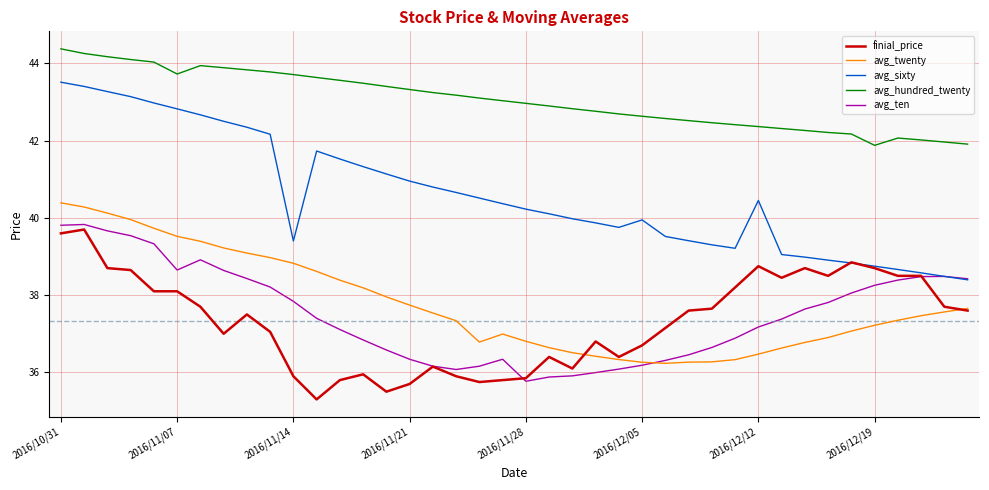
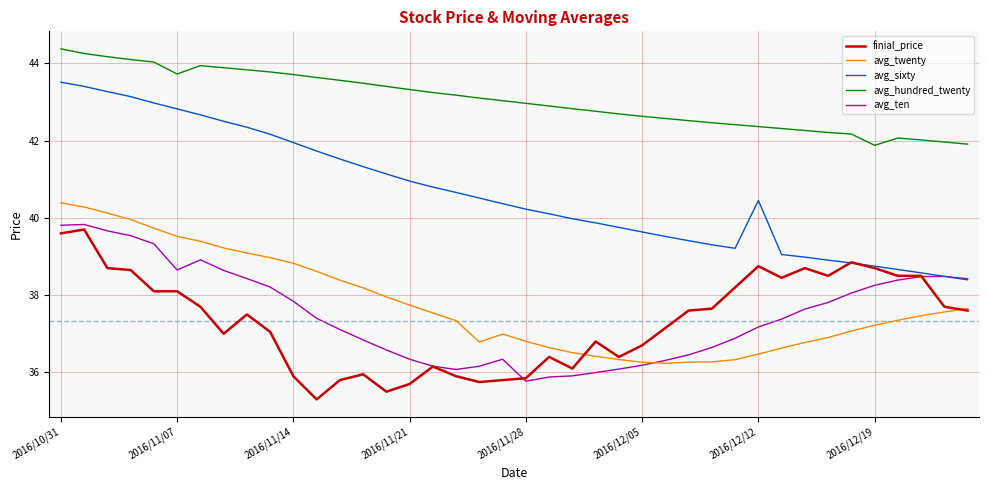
avg_sixty, 2016/11/14: 39.4 -> 42.0
avg_sixty, 2016/12/05: 39.9 -> 39.6
